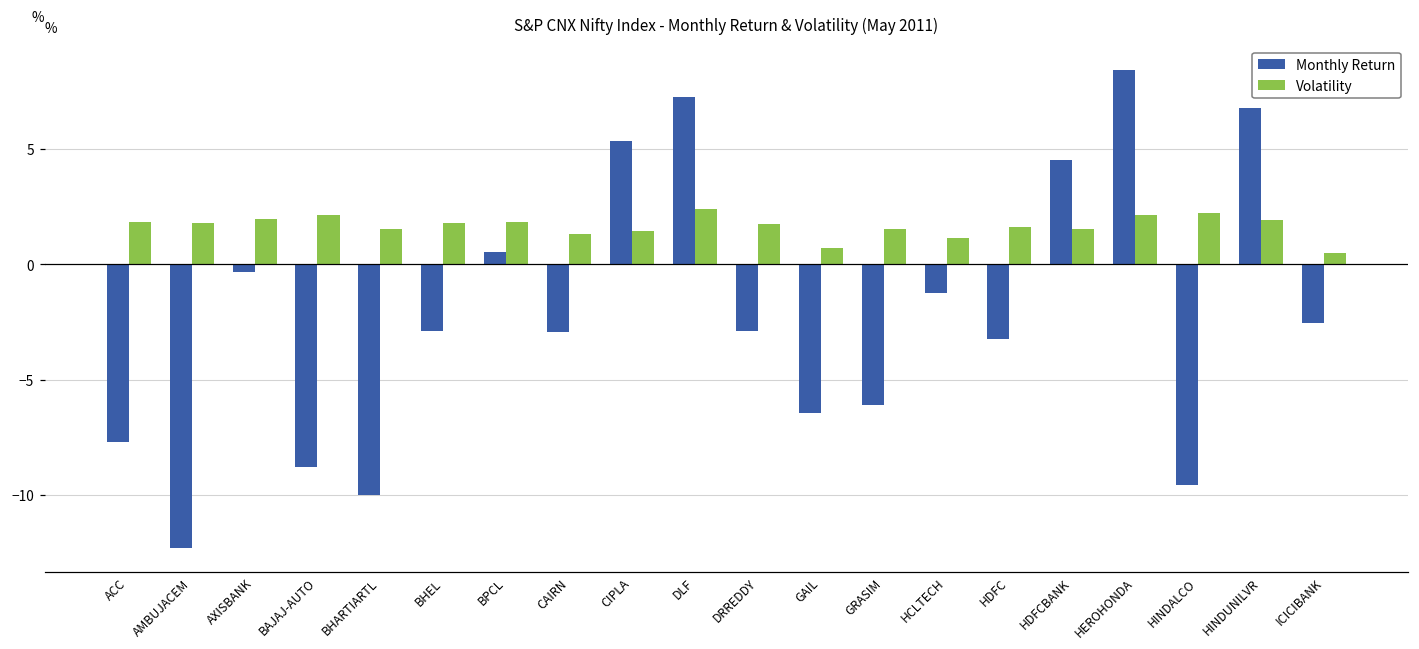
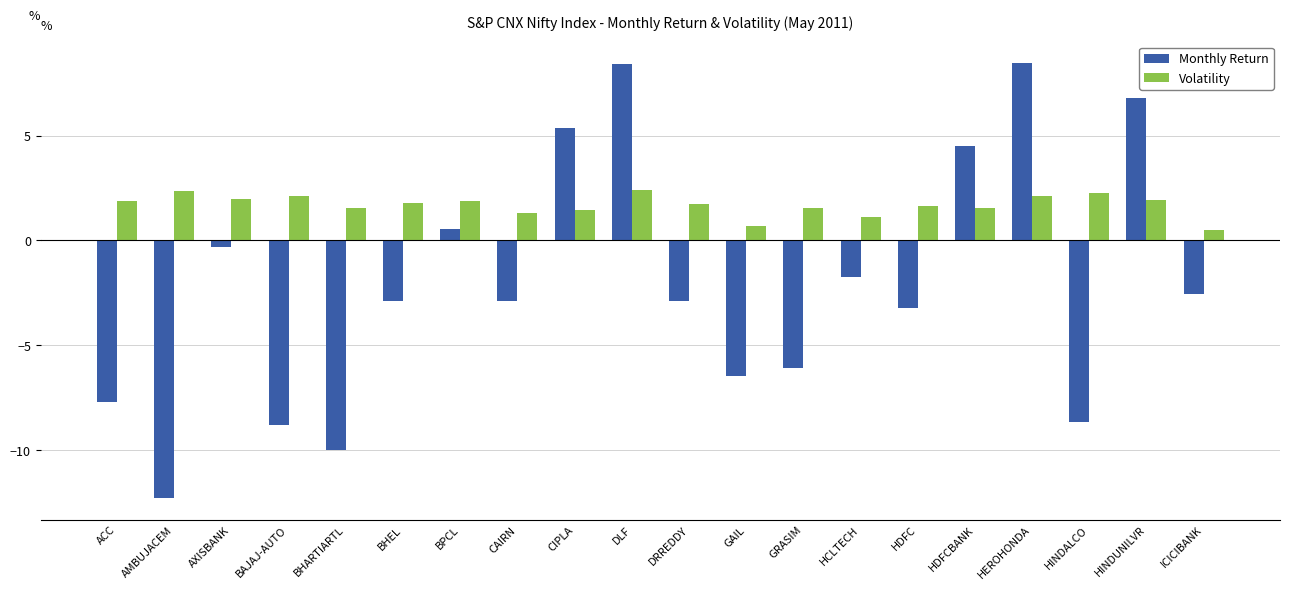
Volatility, AMBUJACEM: 1.8 -> 2.3
Monthly Return, DLF: 7.3 -> 8.4
Monthly Return, HCLTECH: -1.2 -> -1.7
Monthly Return, HINDALCO: -9.6 -> -8.7
